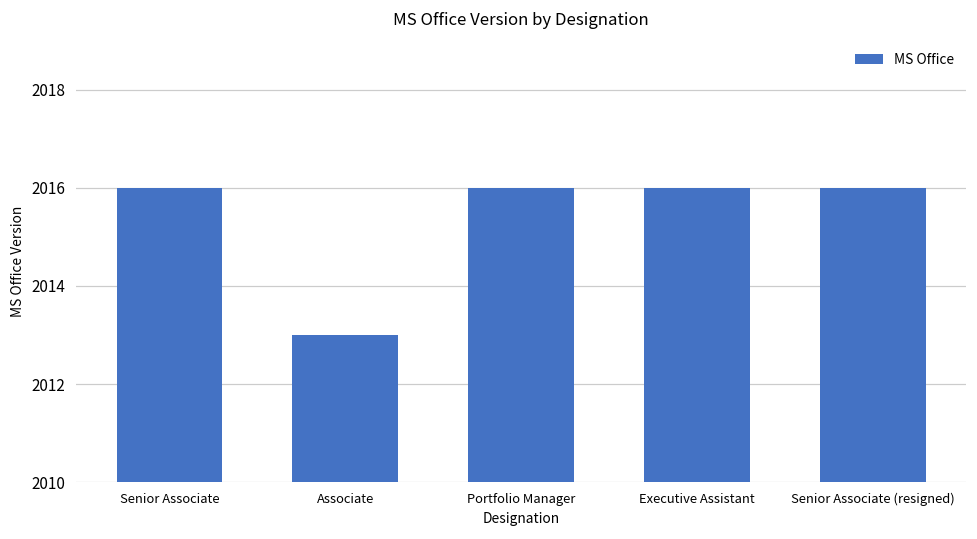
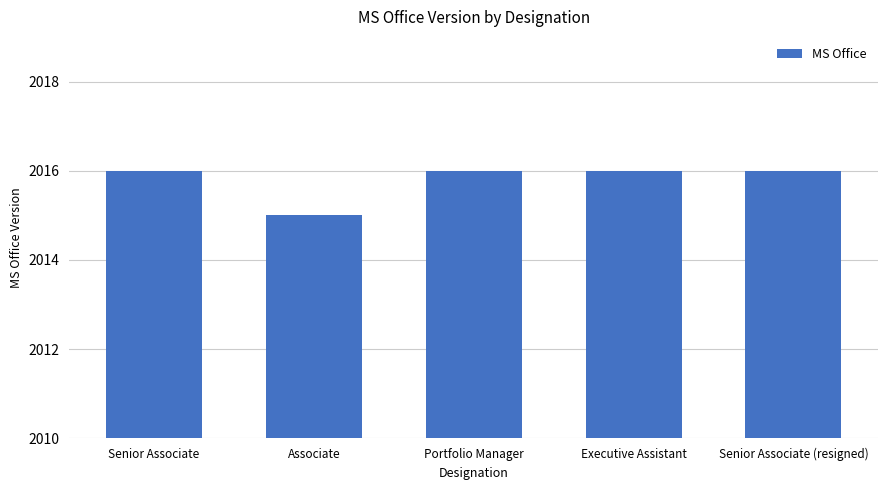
Associate: 2013 -> 2015
